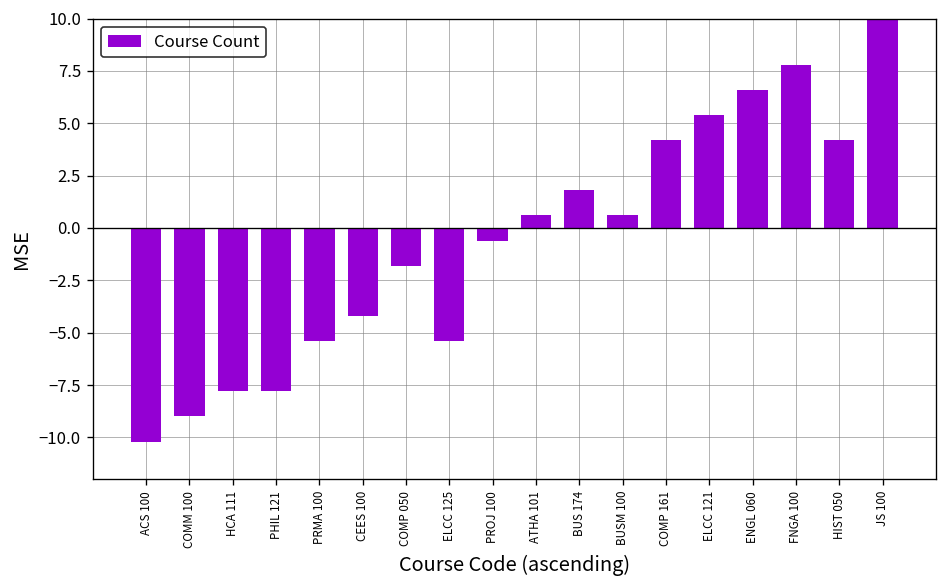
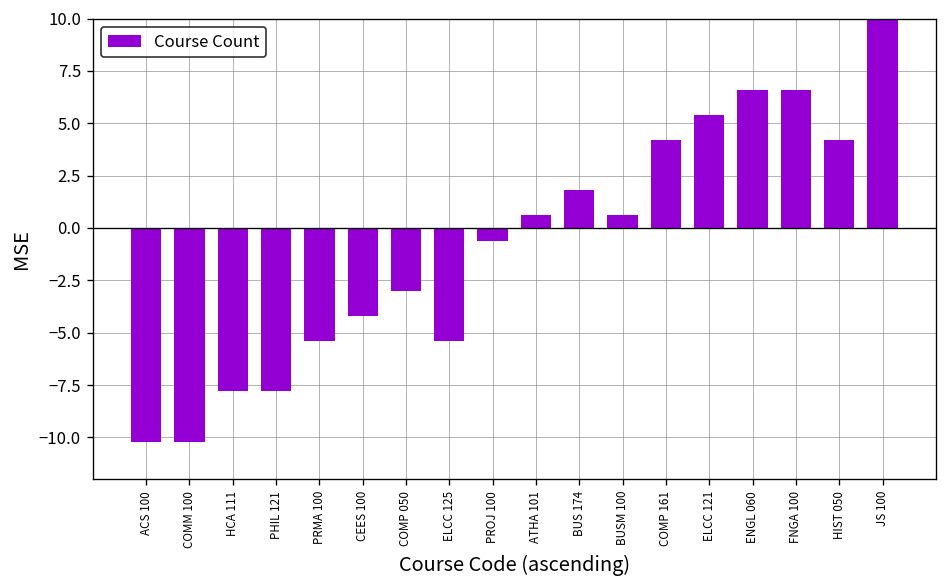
COMM 100: -9.0 -> -10.2
COMP 050: -1.8 -> -3.0
FNGA 100: 7.8 -> 6.6
